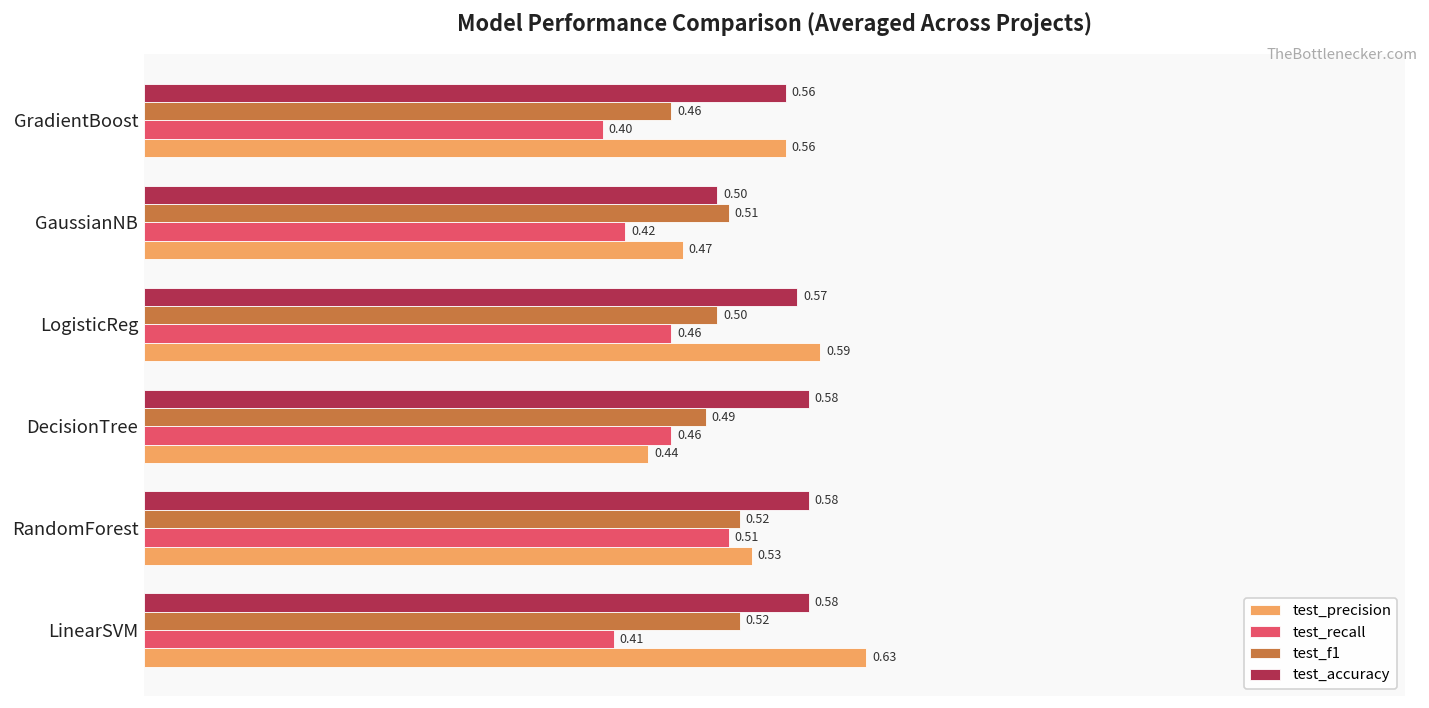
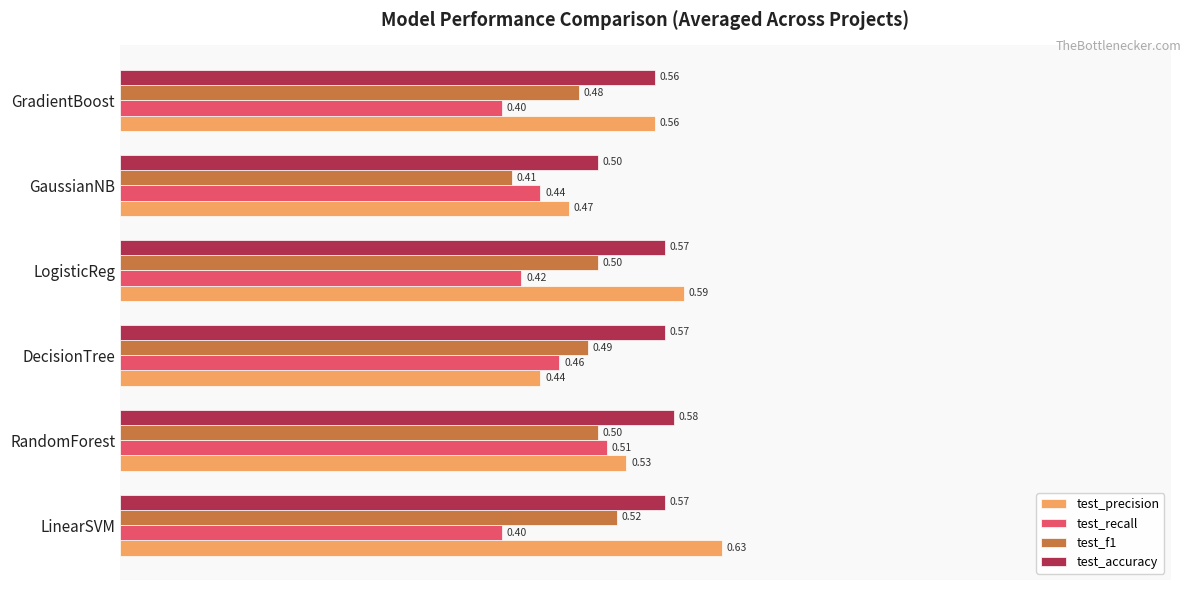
test_f1, GradientBoost: 0.46 -> 0.48
test_f1, GaussianNB: 0.51 -> 0.41
test_recall, GaussianNB: 0.42 -> 0.44
test_recall, LogisticReg: 0.46 -> 0.42
test_accuracy, DecisionTree: 0.58 -> 0.57
test_f1, RandomForest: 0.52 -> 0.50
test_accuracy, LinearSVM: 0.58 -> 0.57
test_recall, LinearSVM: 0.41 -> 0.40
